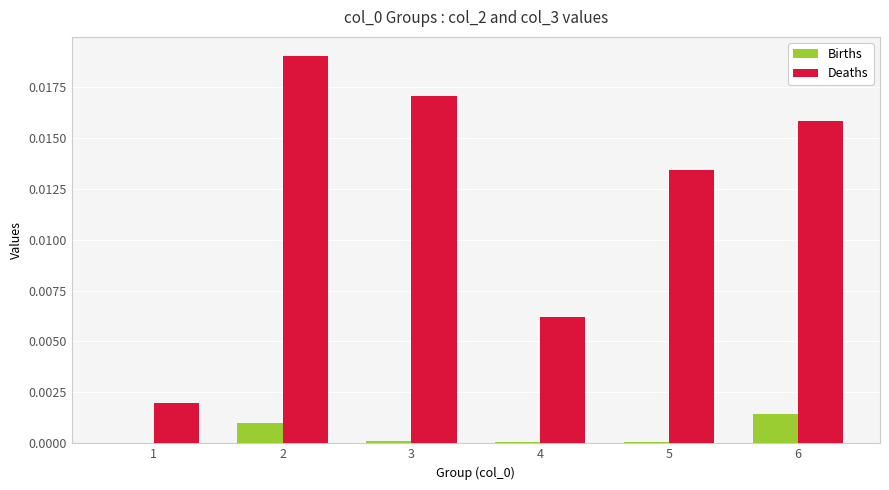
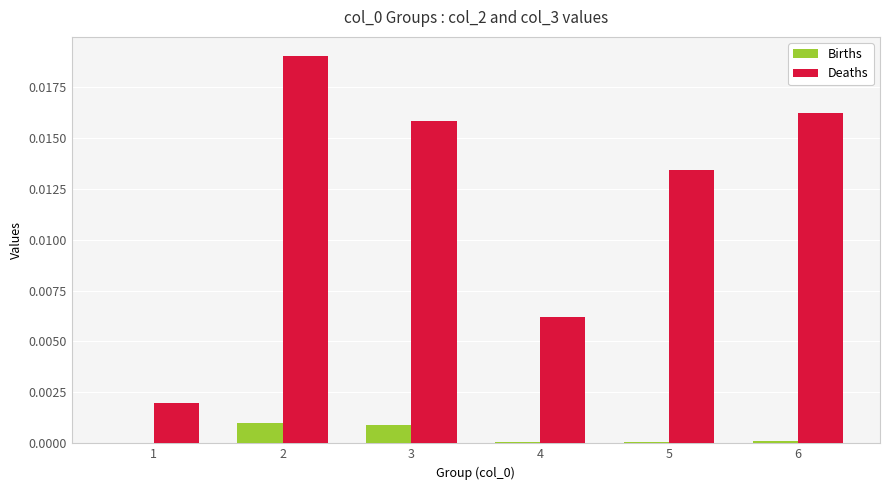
Births, 3: 0.0001 -> 0.0009
Deaths, 3: 0.0171 -> 0.0158
Births, 6: 0.0015 -> 0.0001
Deaths, 6: 0.0158 -> 0.0162
